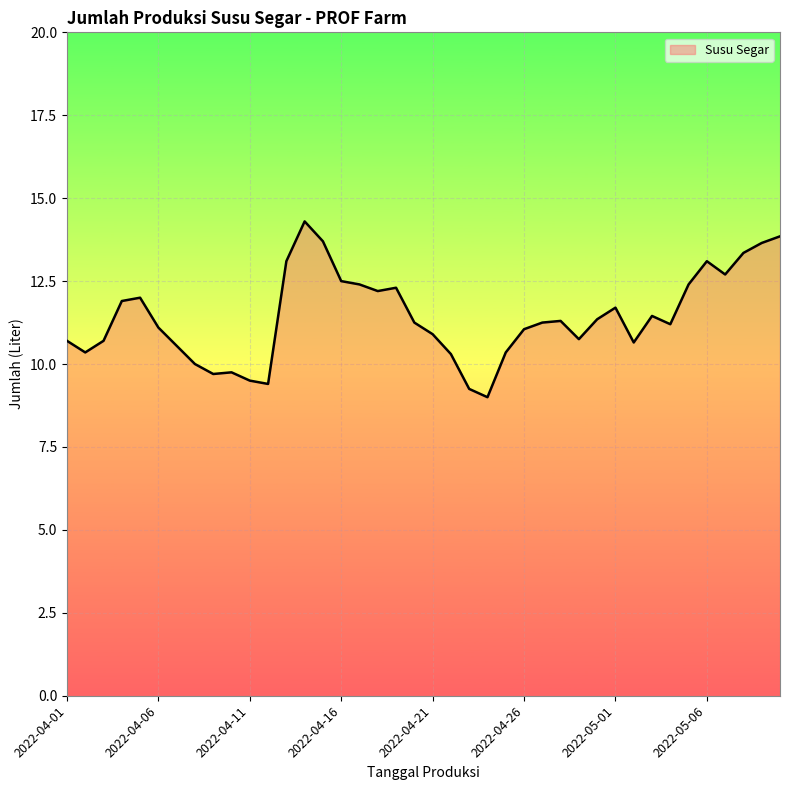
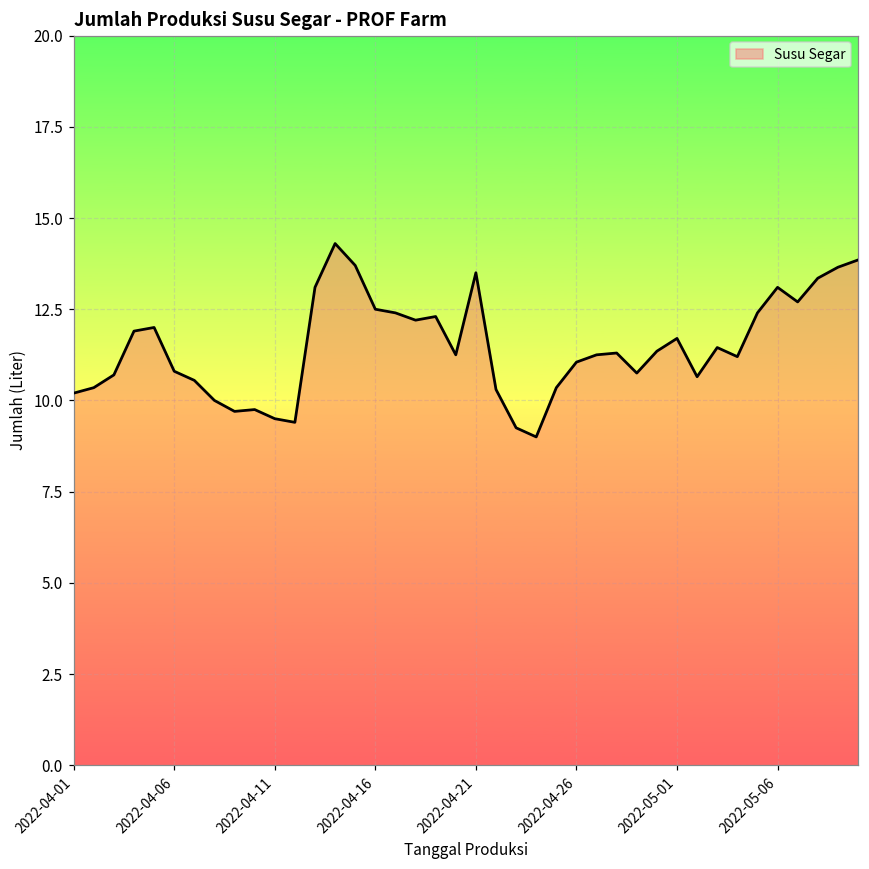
2022-04-01: 10.7 -> 10.2
2022-04-06: 11.1 -> 10.8
2022-04-21: 10.9 -> 13.5
